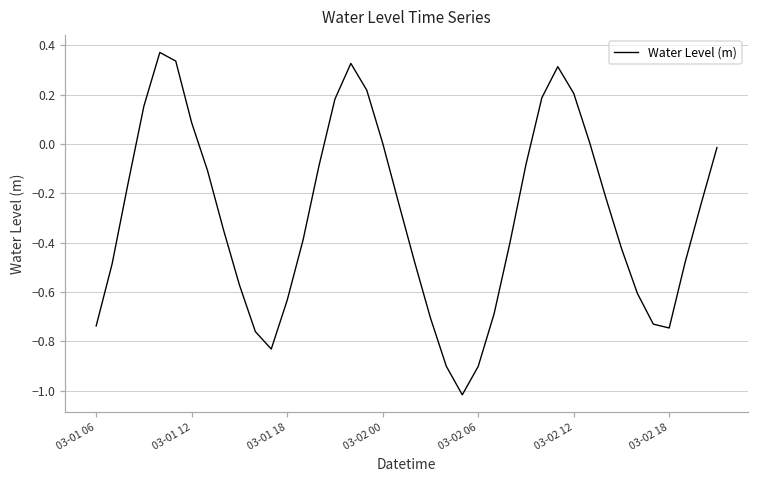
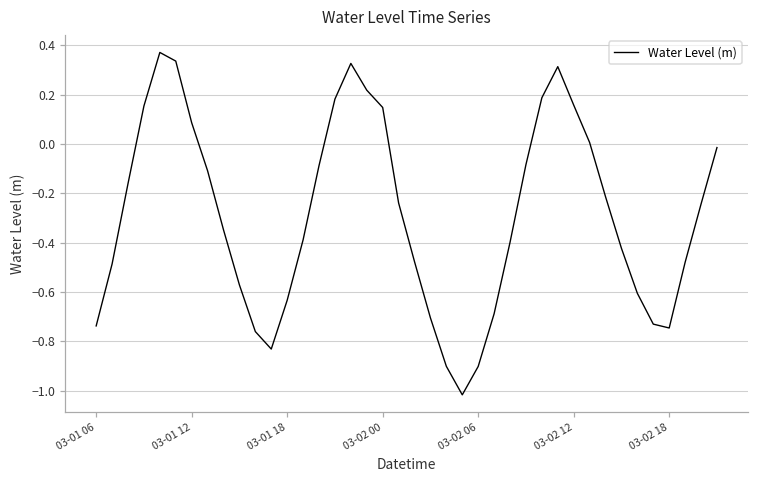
03-02 00: 0.00 -> 0.15
03-02 12: 0.21 -> 0.16
